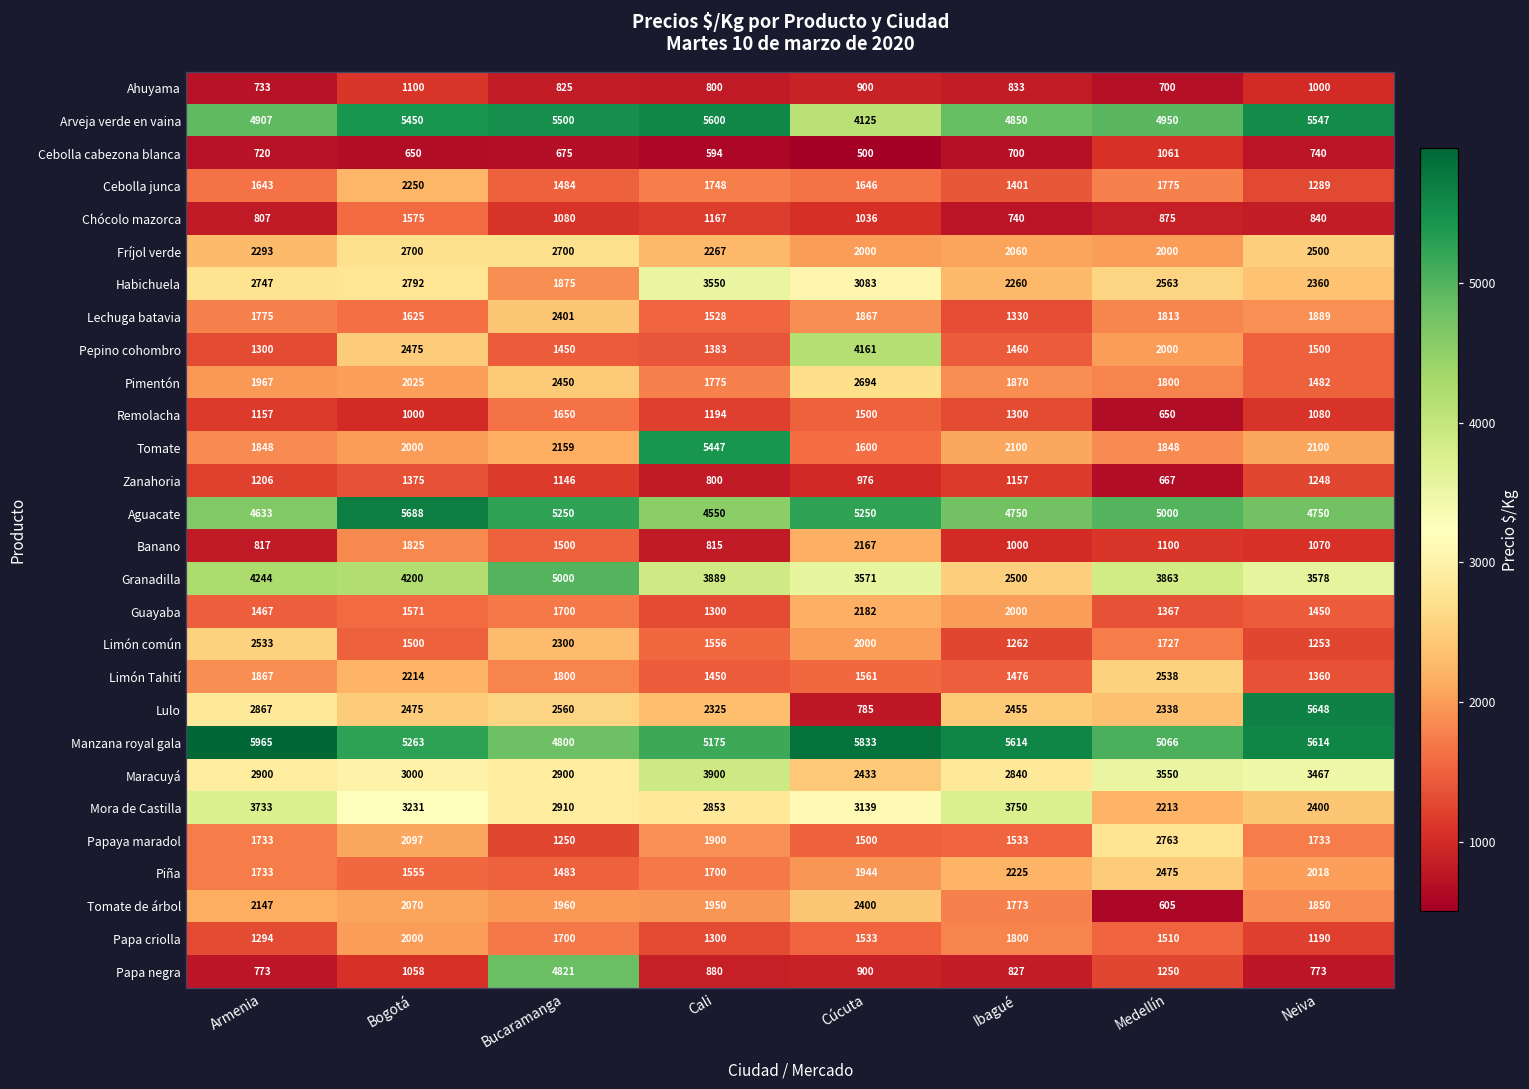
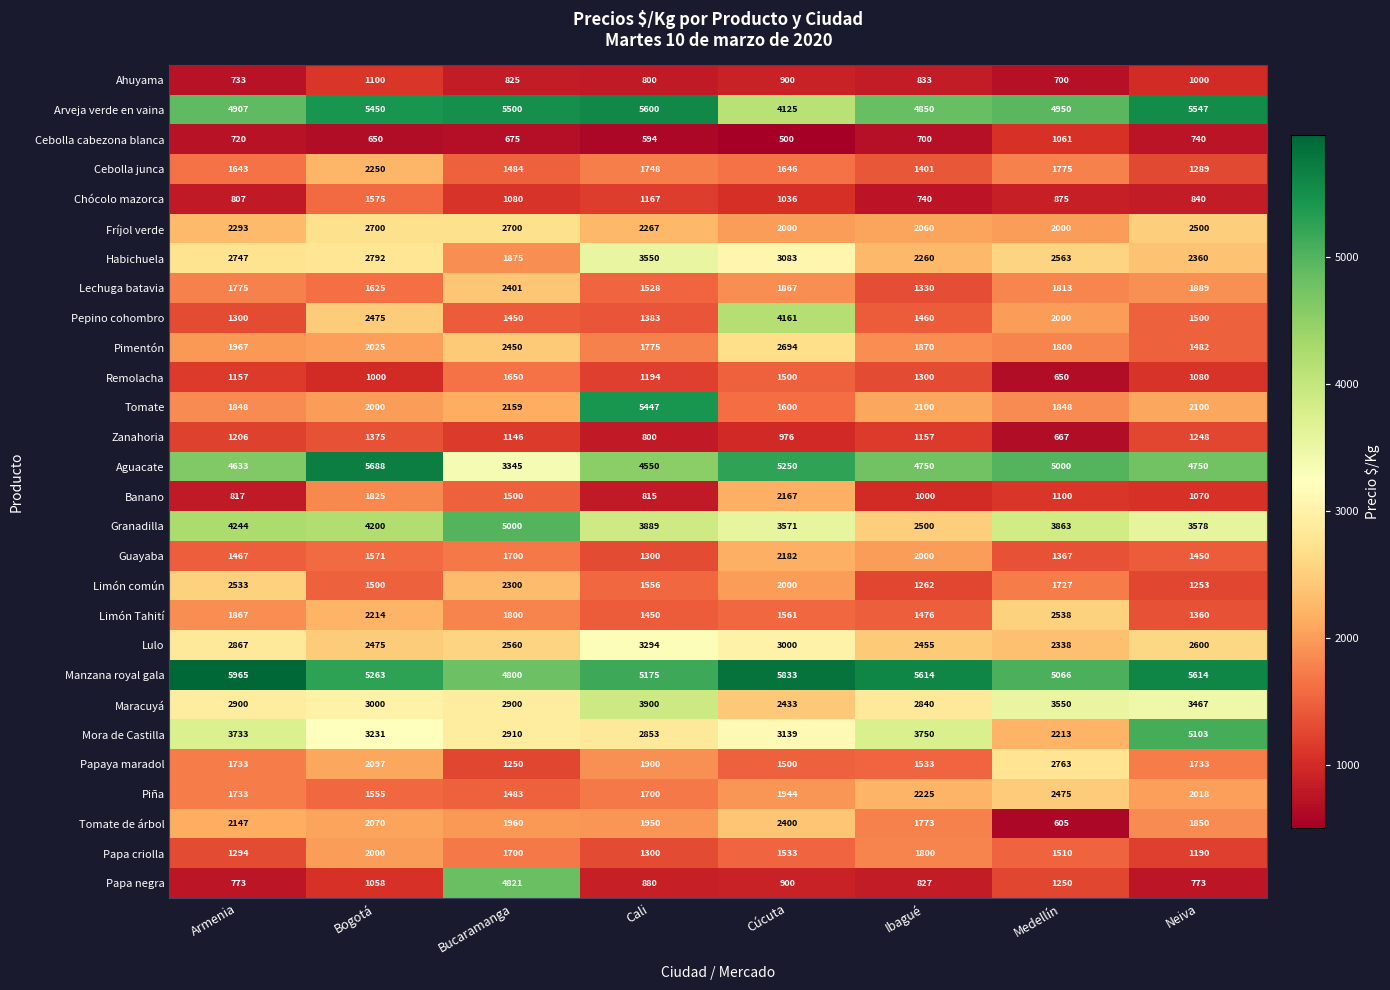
Aguacate, Bucaramanga: 5250 -> 3345
Lulo, Cali: 2325 -> 3294
Lulo, Cúcuta: 785 -> 3000
Lulo, Neiva: 5648 -> 2600
Mora de Castilla, Neiva: 2400 -> 5103
